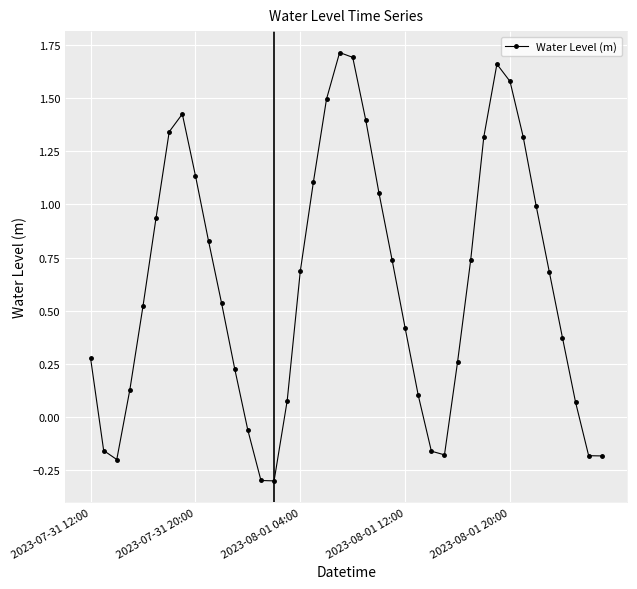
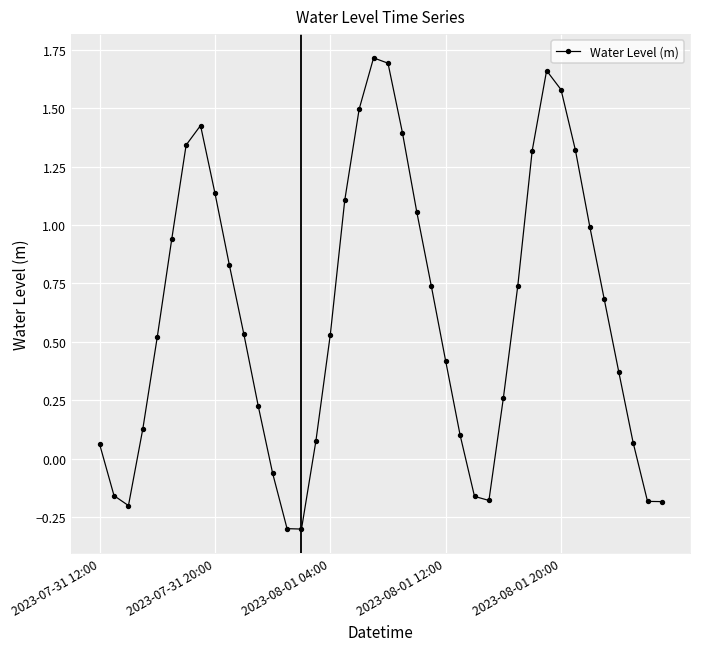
2023-07-31 12:00: 0.28 -> 0.06
2023-08-01 04:00: 0.69 -> 0.53
